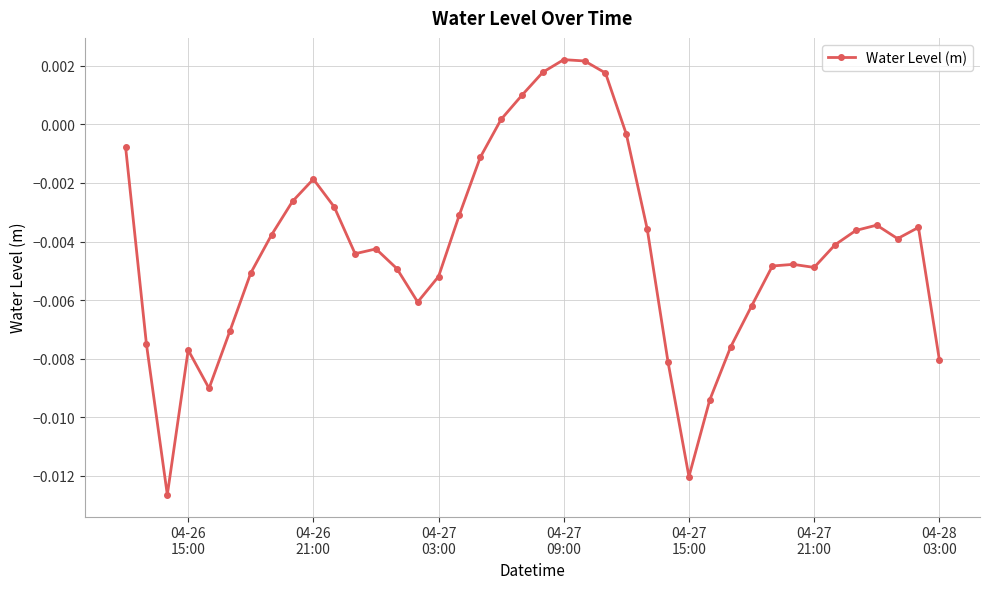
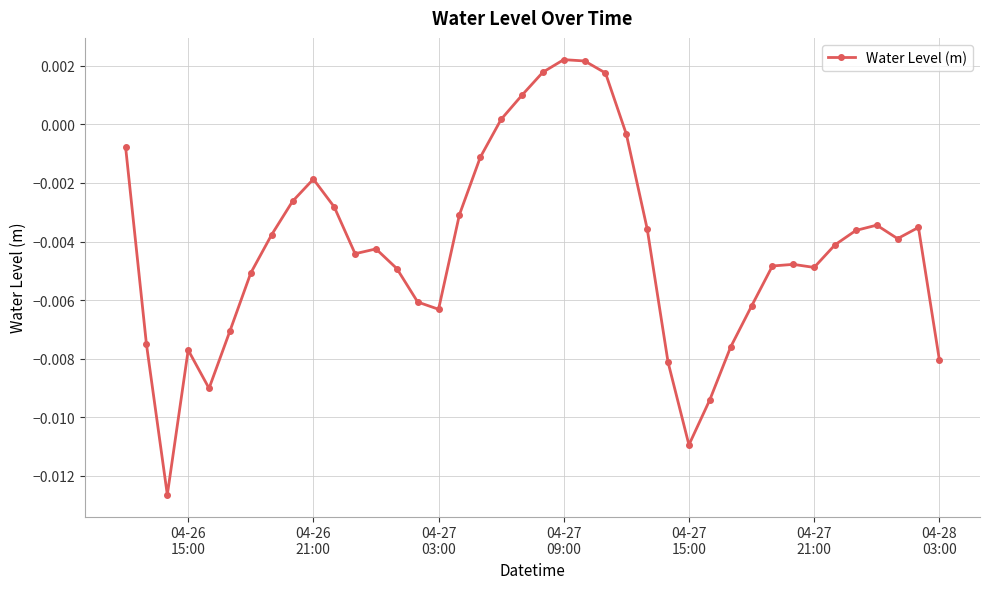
04-27 03:00: -0.0052 -> -0.0063
04-27 15:00: -0.0120 -> -0.0109
